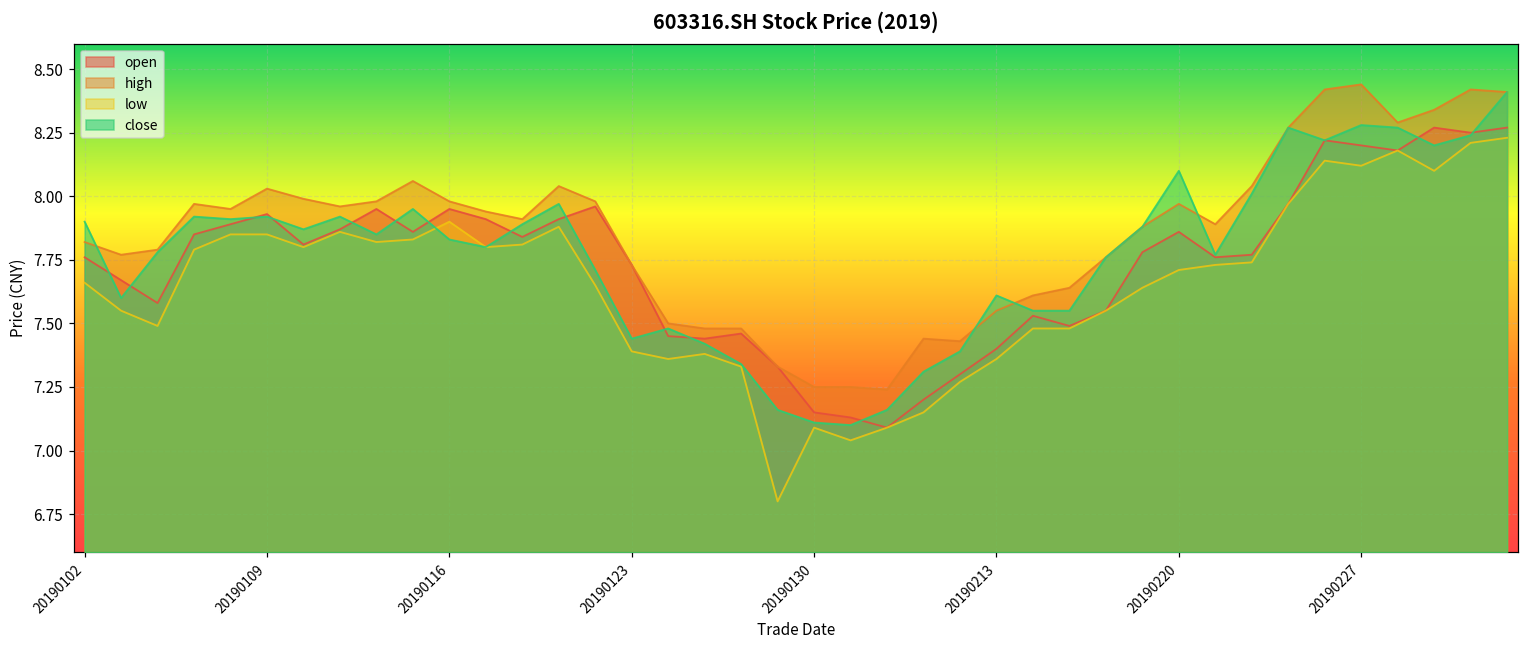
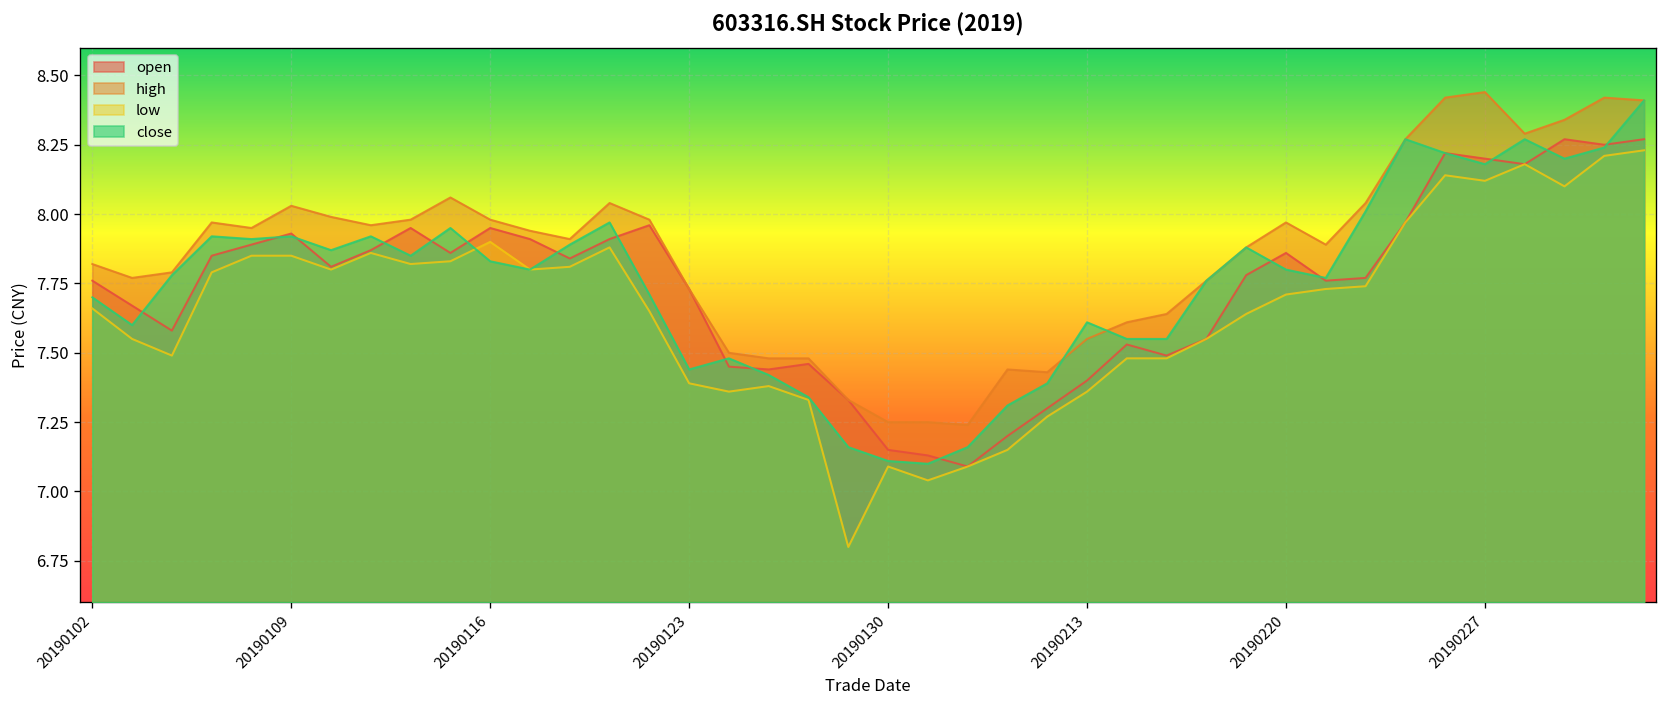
close, 20190102: 7.9 -> 7.7
close, 20190220: 8.1 -> 7.8
close, 20190227: 8.28 -> 8.18
